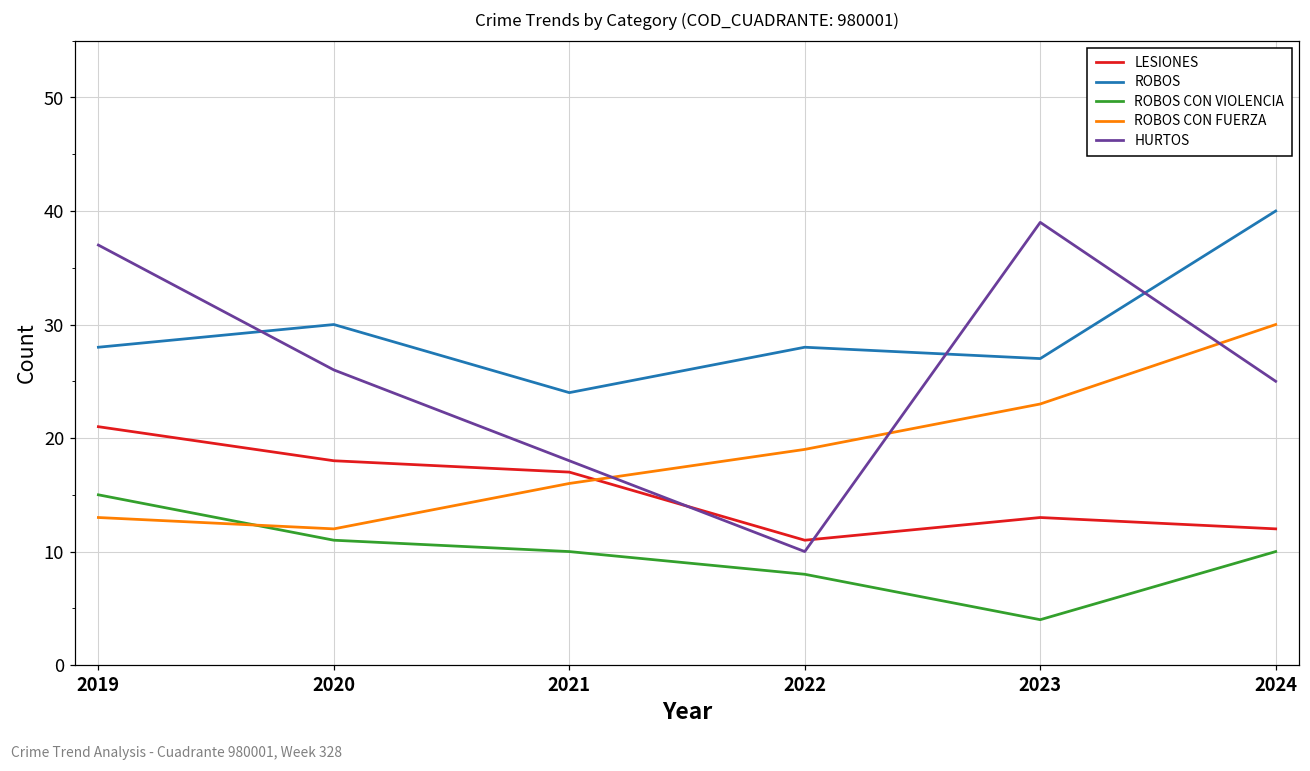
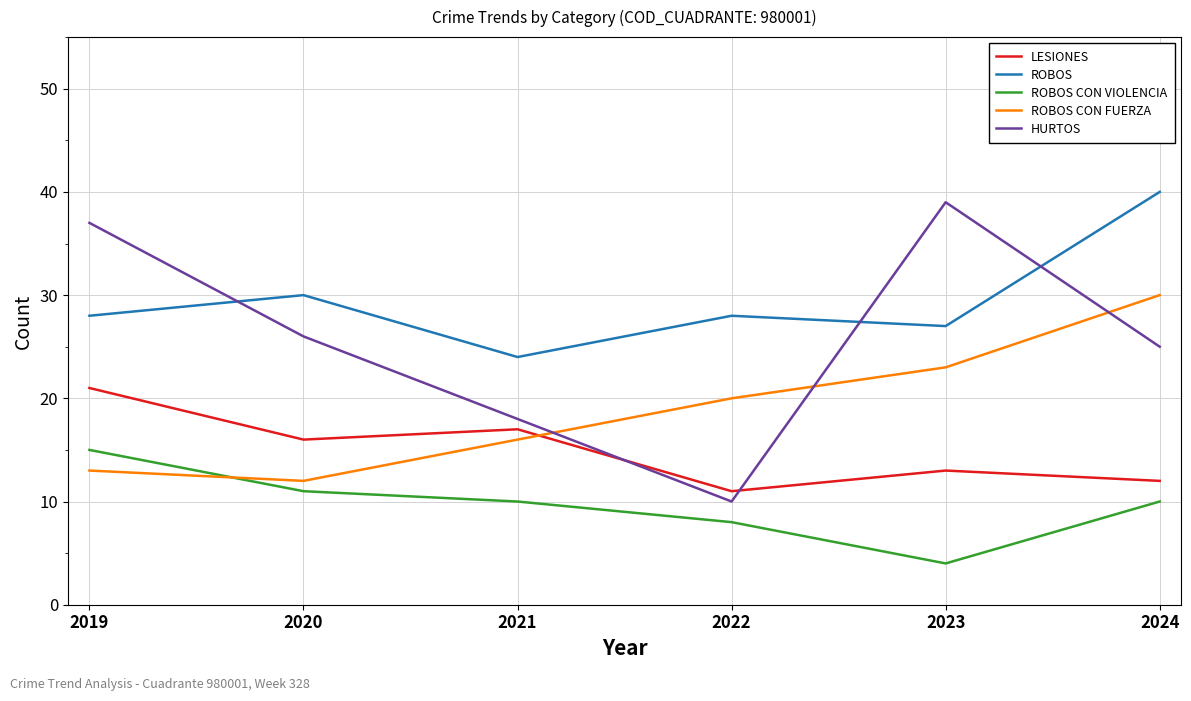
LESIONES, 2020: 18 -> 16
ROBOS CON FUERZA, 2022: 19 -> 20
